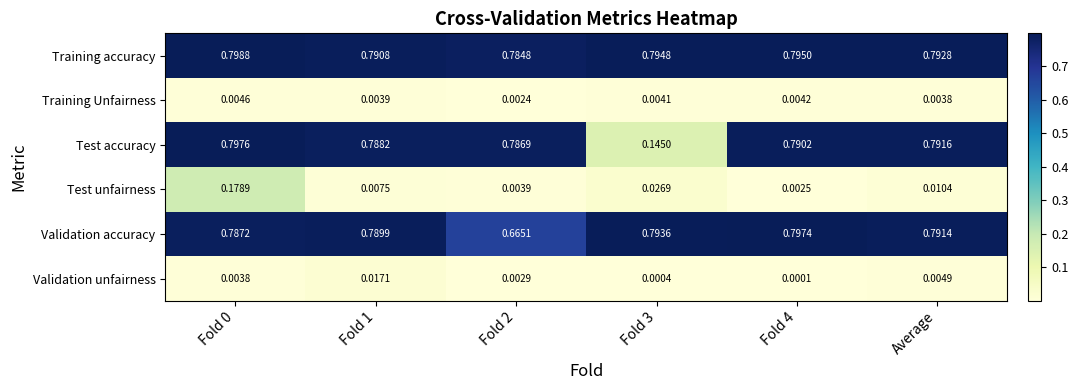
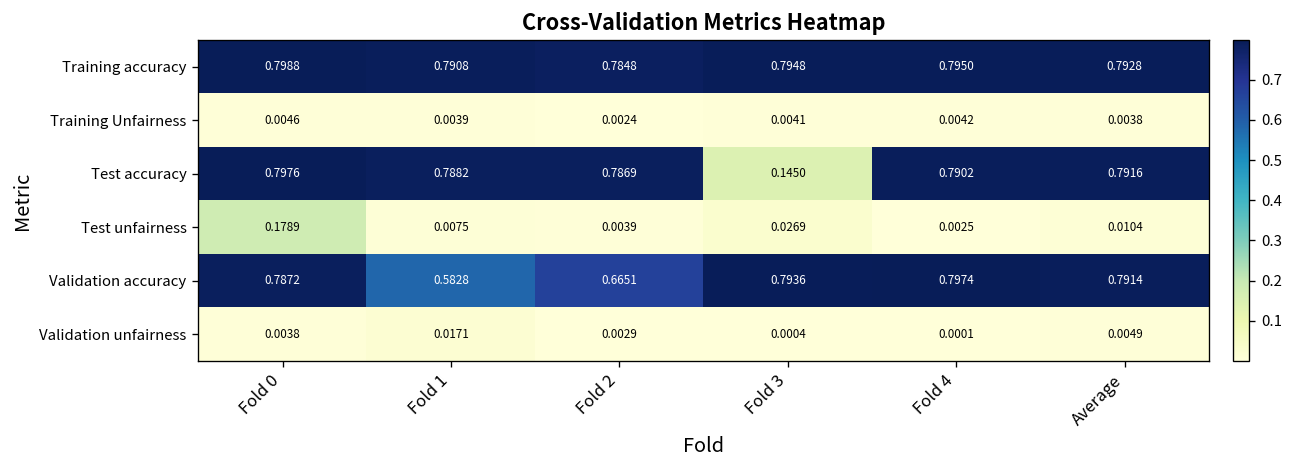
Validation accuracy, Fold 1: 0.7899 -> 0.5828
